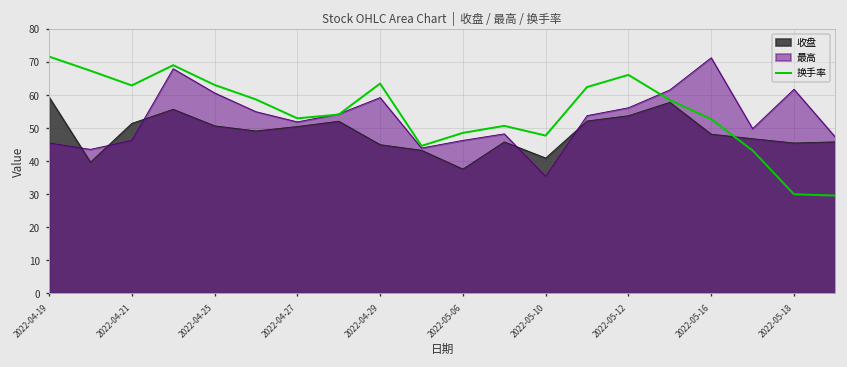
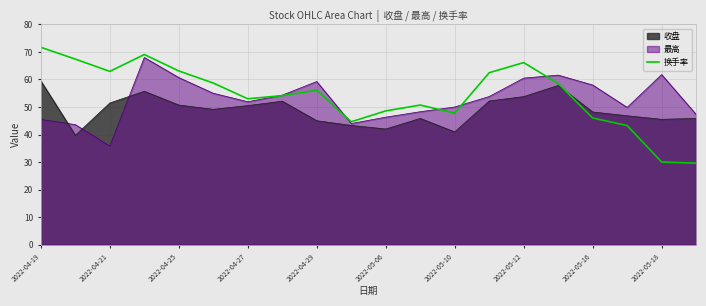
最高, 2022-04-21: 46 -> 36
换手率, 2022-04-29: 64 -> 56
收盘, 2022-05-06: 38 -> 42
最高, 2022-05-10: 35 -> 50
最高, 2022-05-12: 56 -> 60
最高, 2022-05-16: 71 -> 58
换手率, 2022-05-16: 53 -> 46
